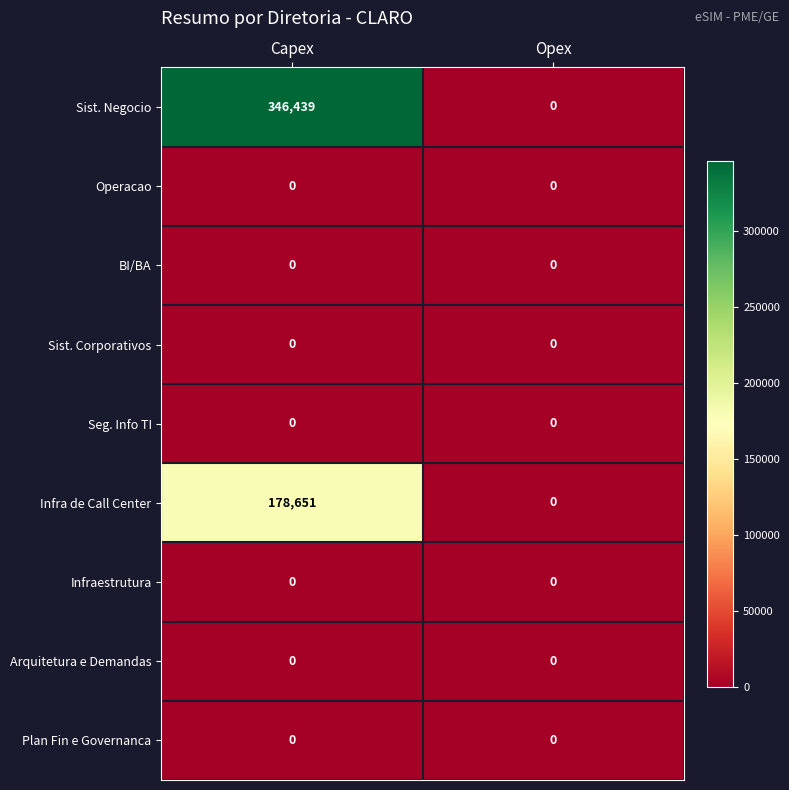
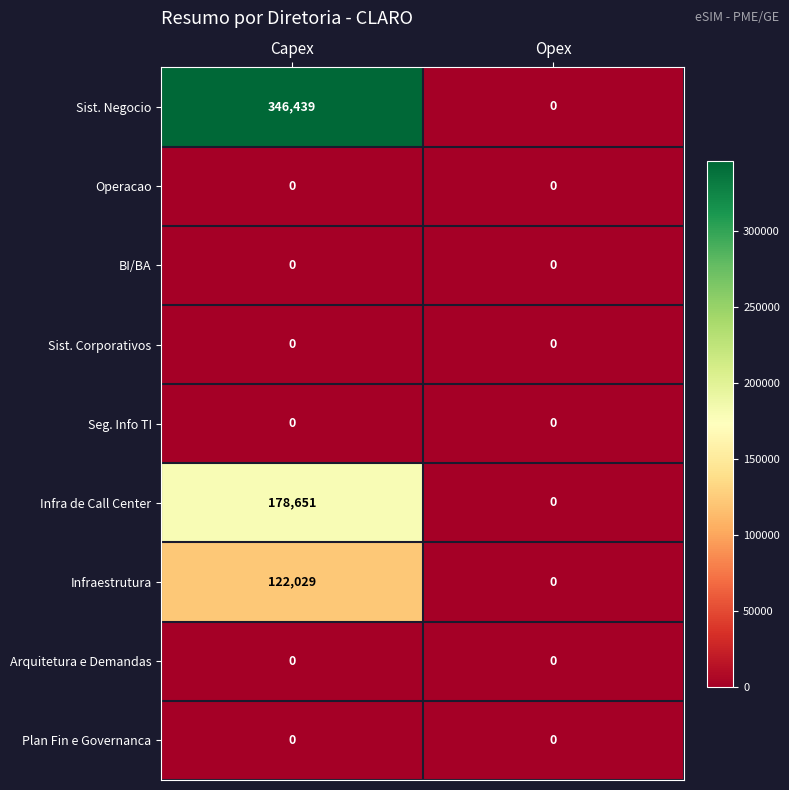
Infraestrutura, Capex: 0 -> 122,029
